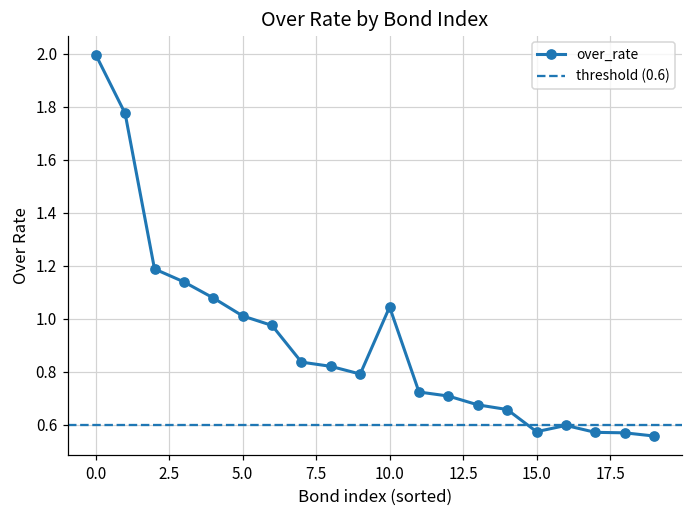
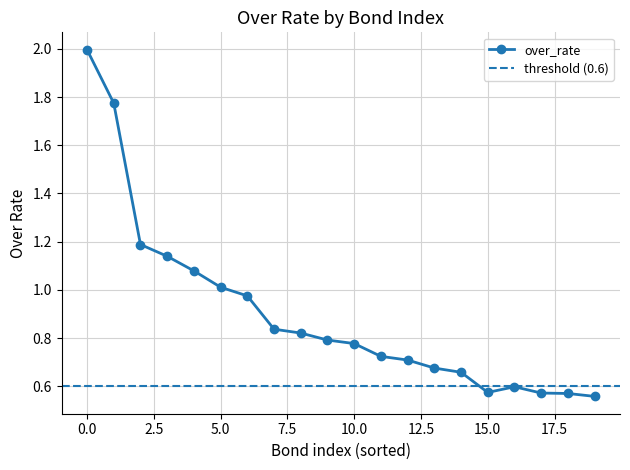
10.0: 1.04 -> 0.78
